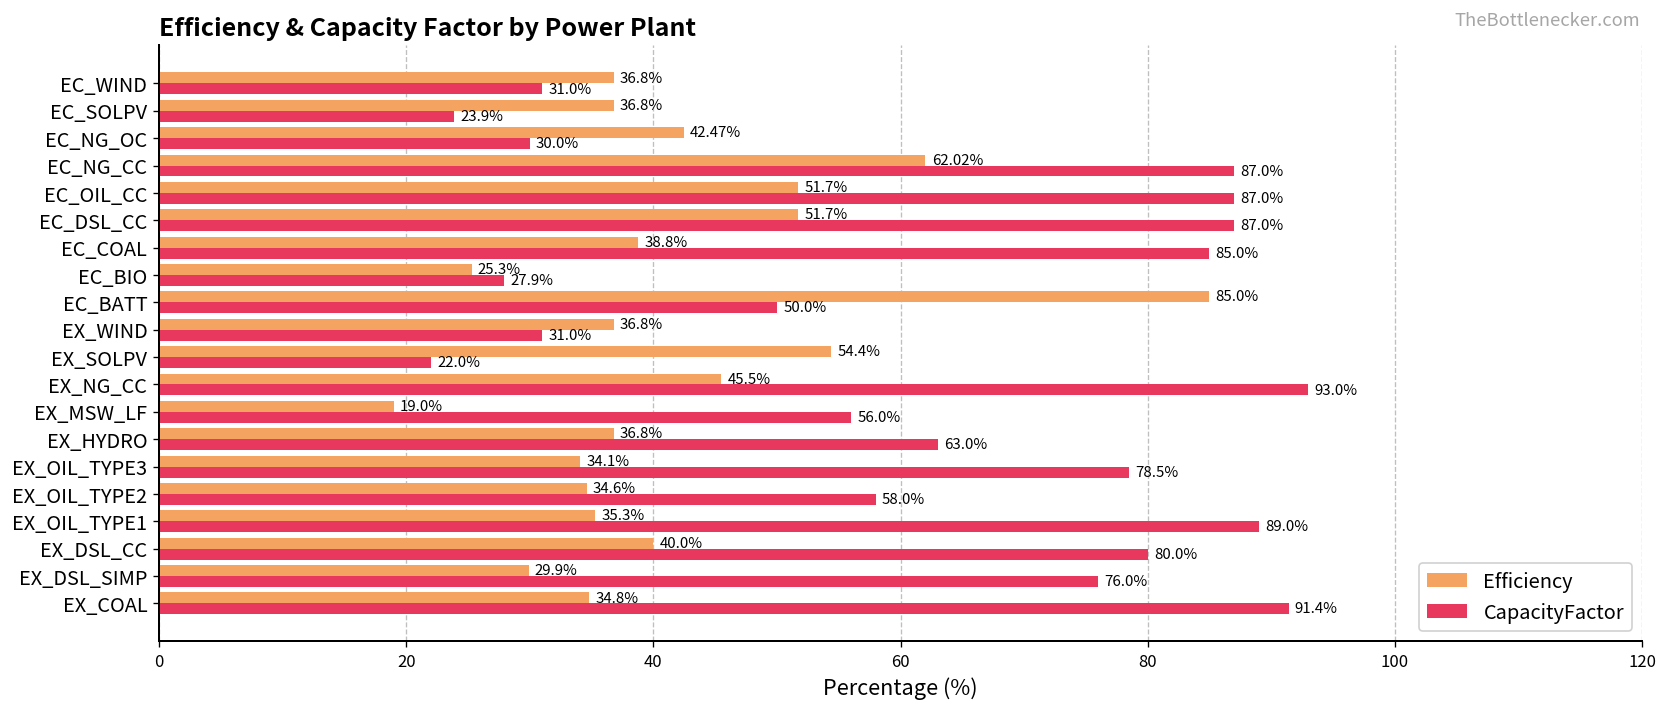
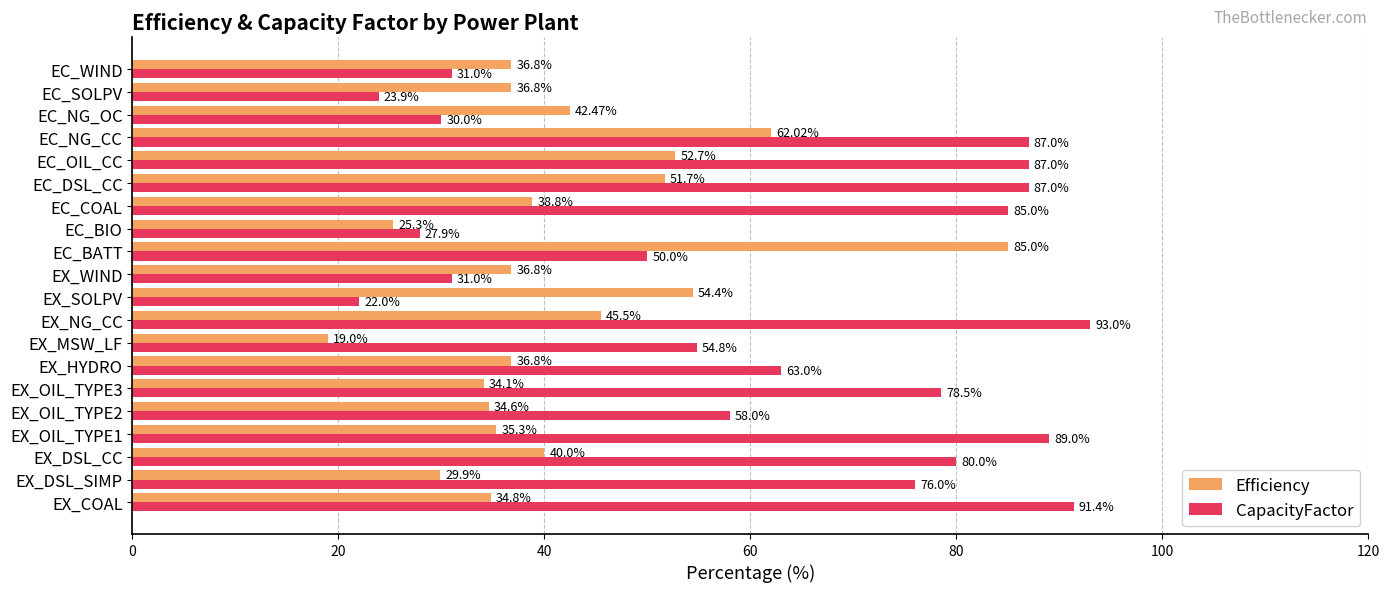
Efficiency, EC_OIL_CC: 51.7% -> 52.7%
CapacityFactor, EX_MSW_LF: 56.0% -> 54.8%
